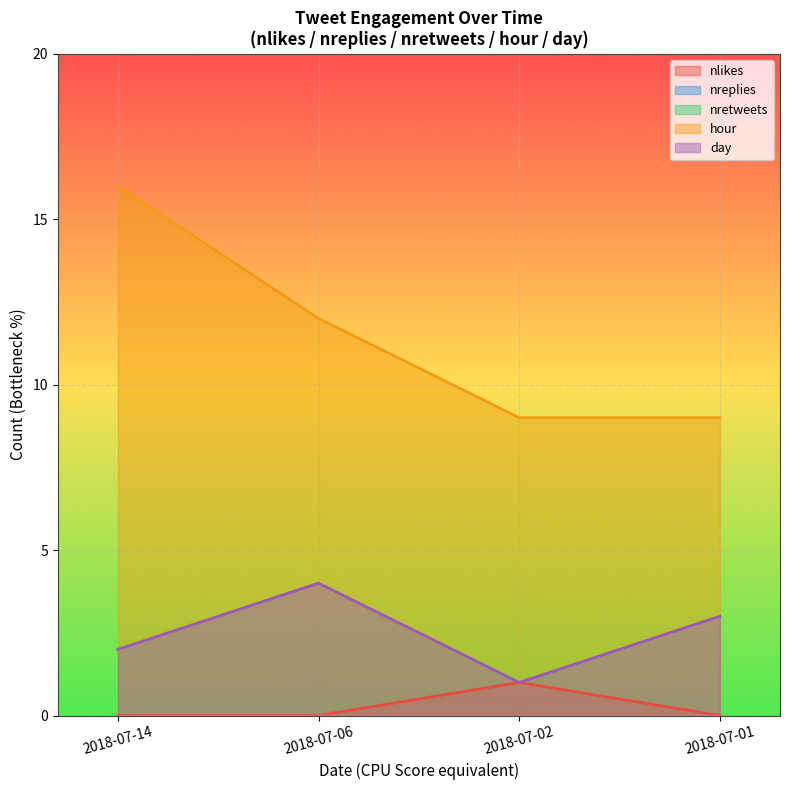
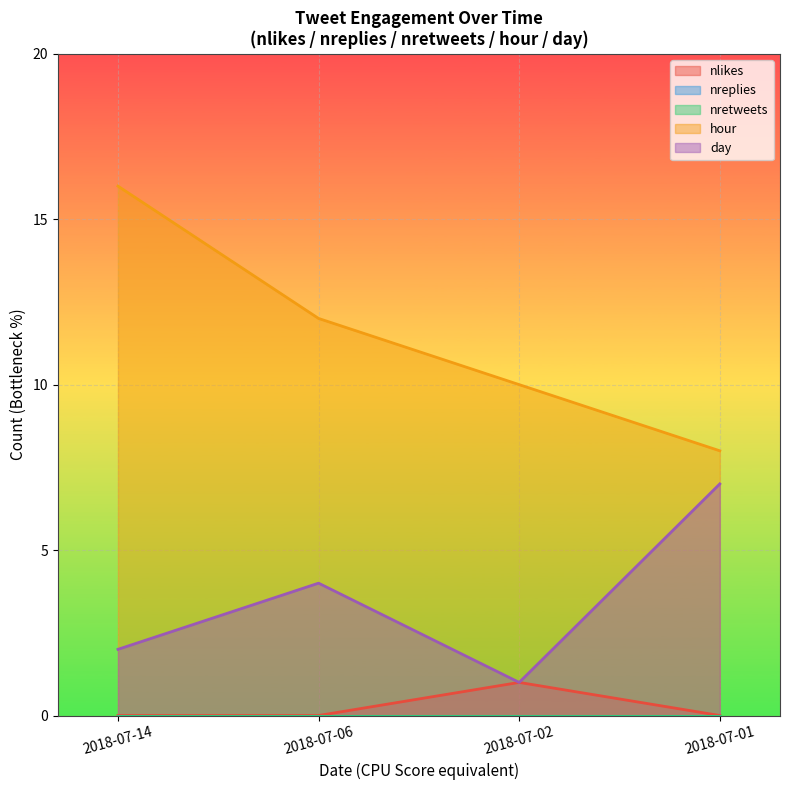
hour, 2018-07-02: 9 -> 10
hour, 2018-07-01: 9 -> 8
day, 2018-07-01: 3 -> 7
